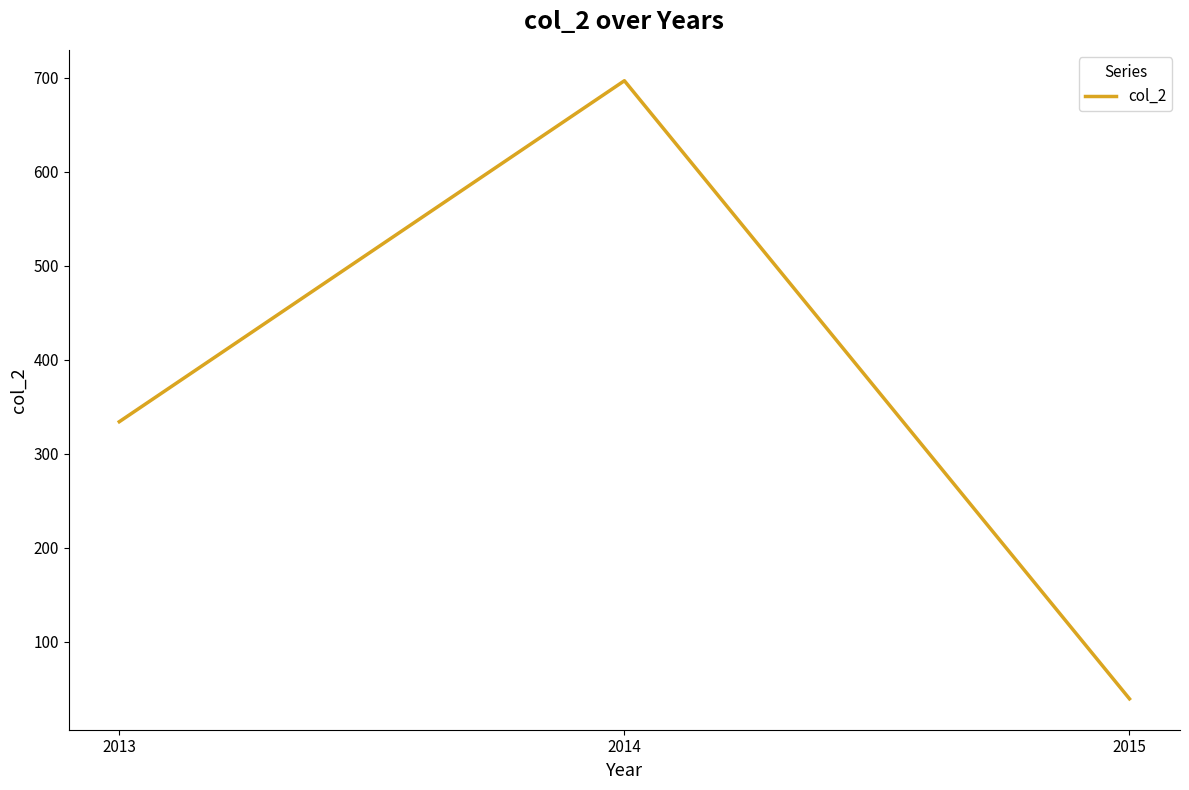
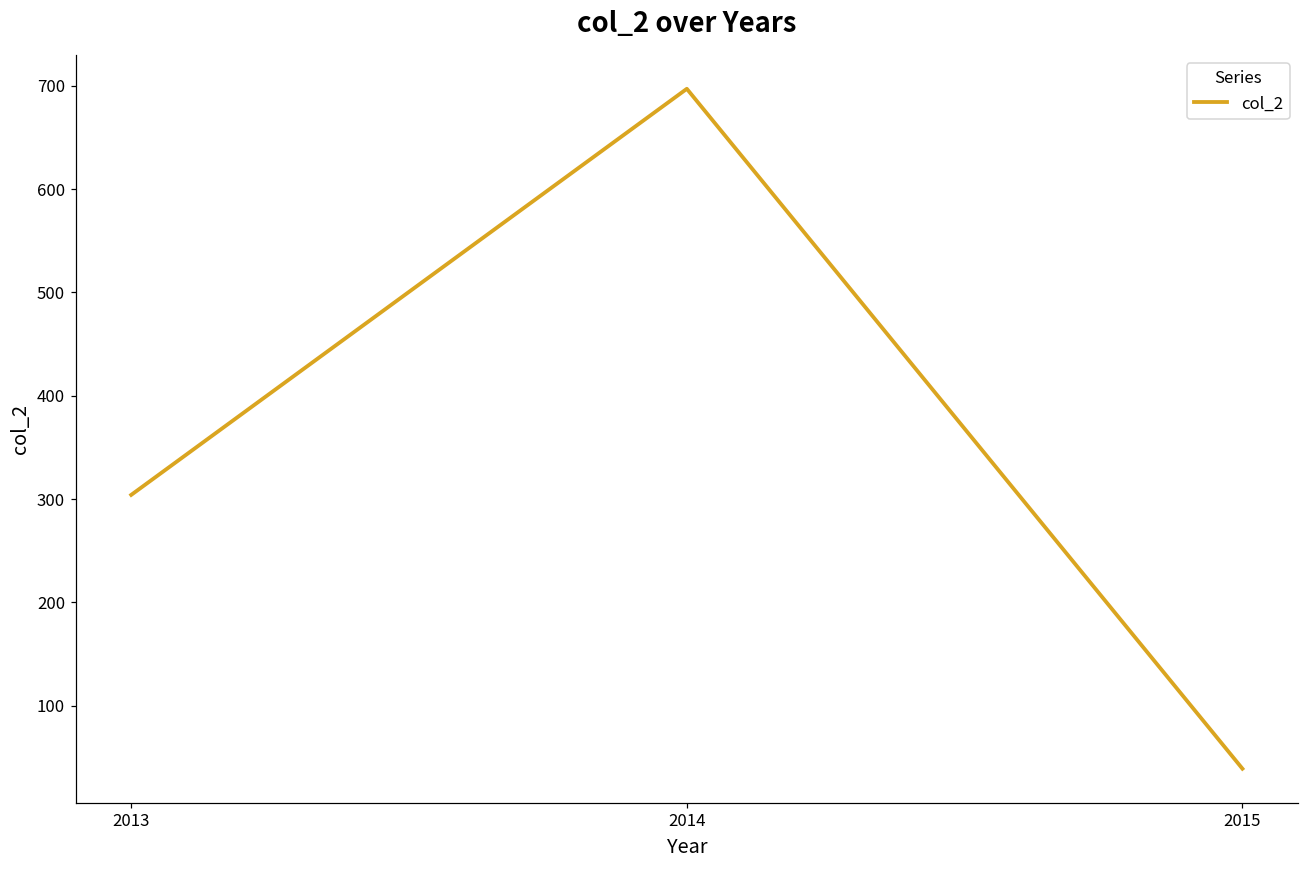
2013: 330 -> 300
